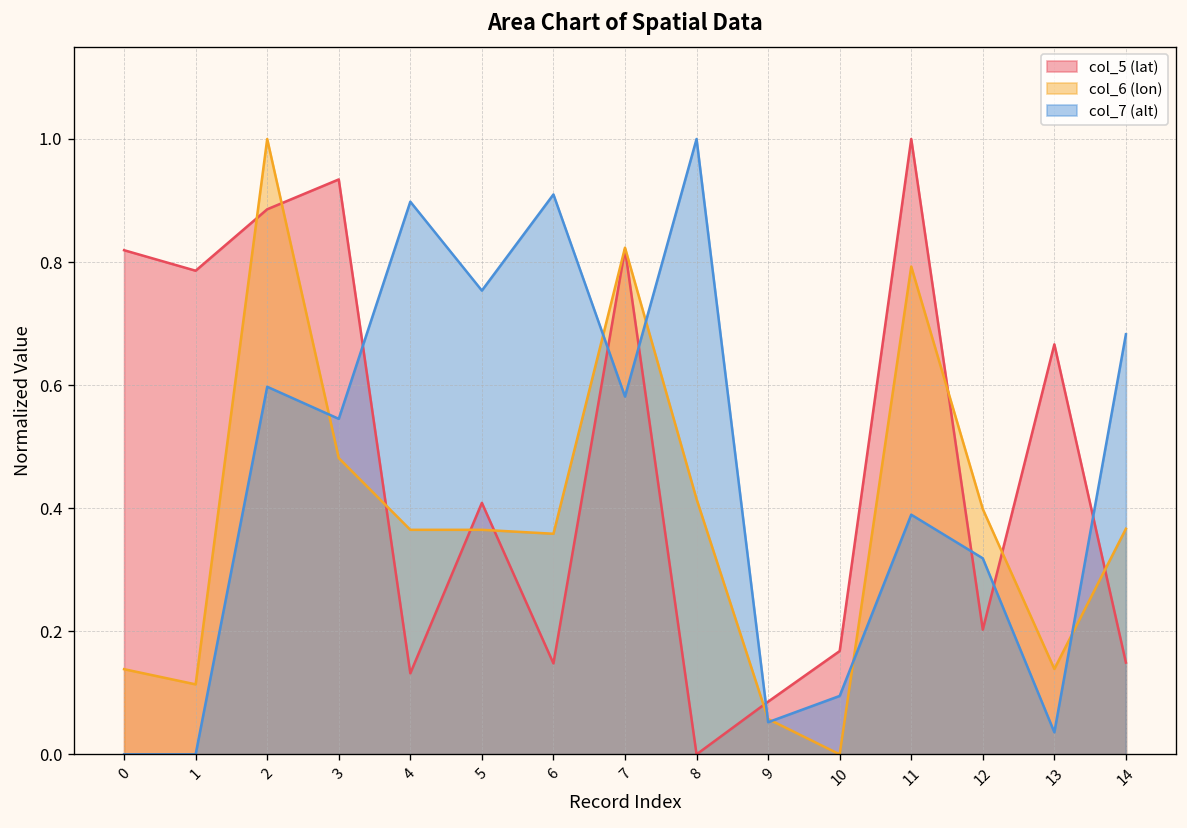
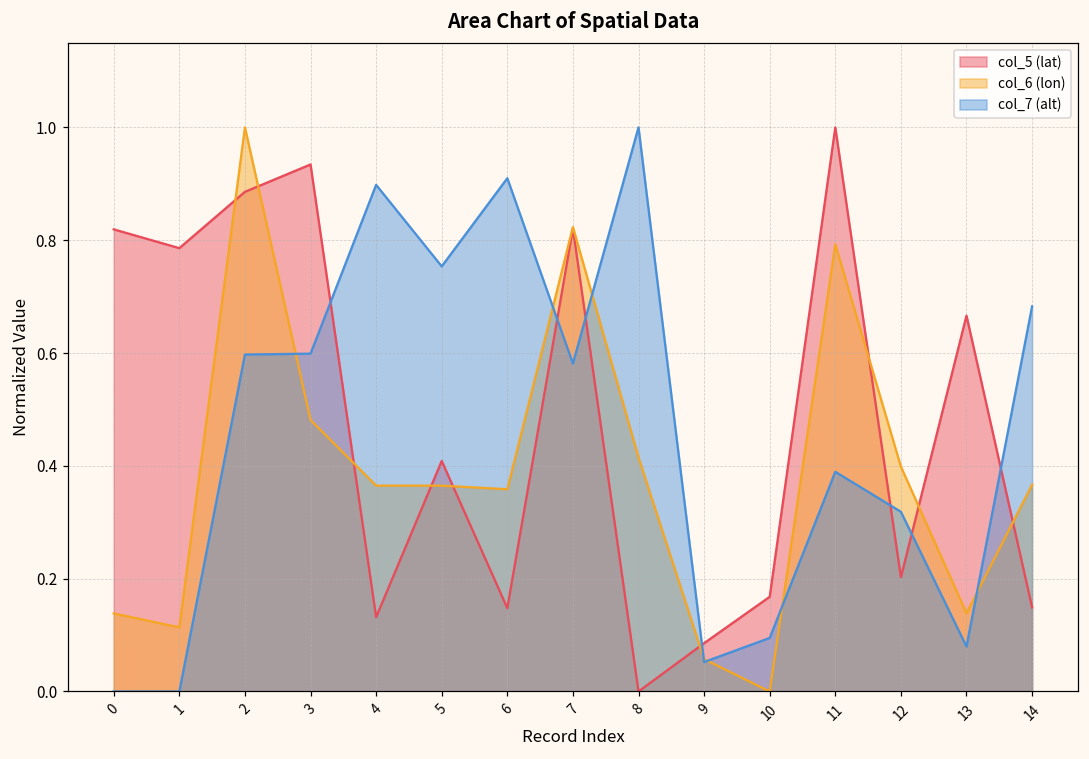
col_7 (alt), 3: 0.55 -> 0.60
col_7 (alt), 13: 0.04 -> 0.08
